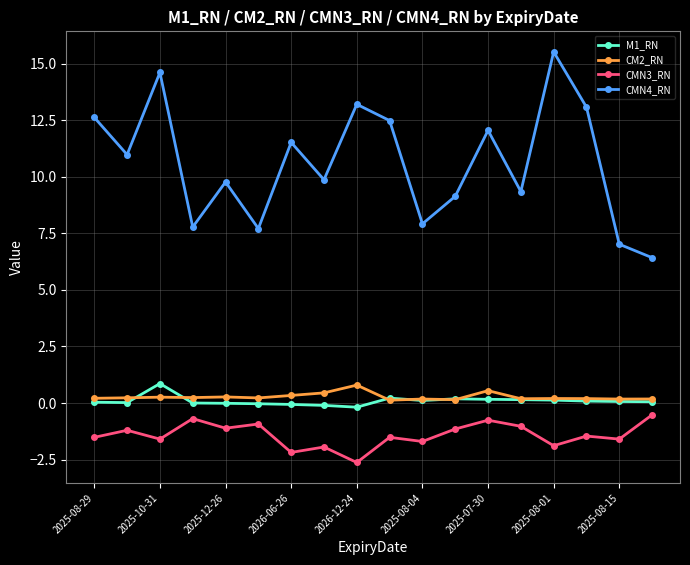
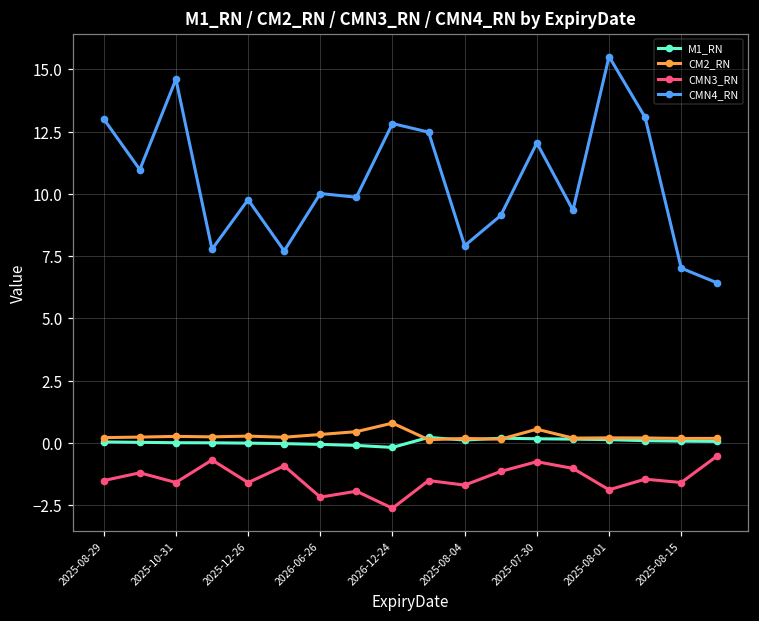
CMN4_RN, 2025-08-29: 12.6 -> 13.0
M1_RN, 2025-10-31: 0.9 -> 0.0
CMN3_RN, 2025-12-26: -1.1 -> -1.6
CMN4_RN, 2026-06-26: 11.5 -> 10.0
CMN4_RN, 2026-12-24: 13.2 -> 12.8
